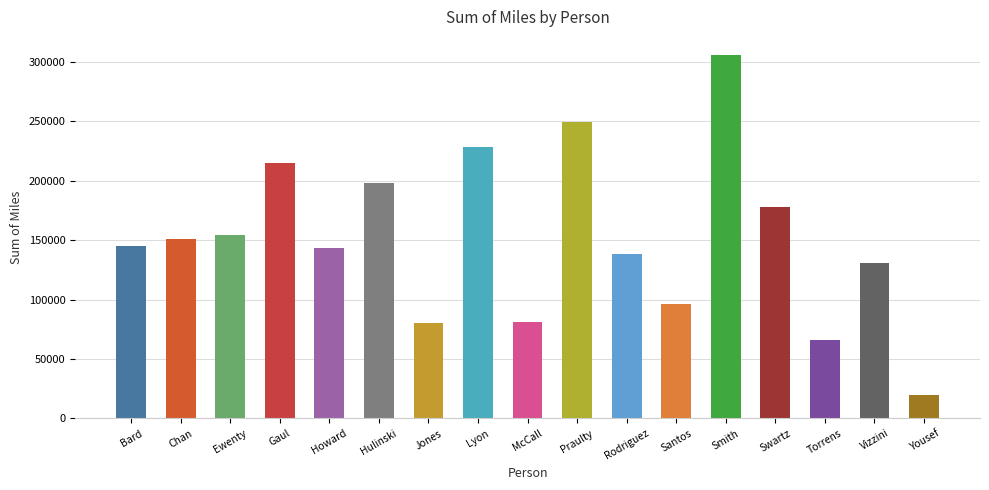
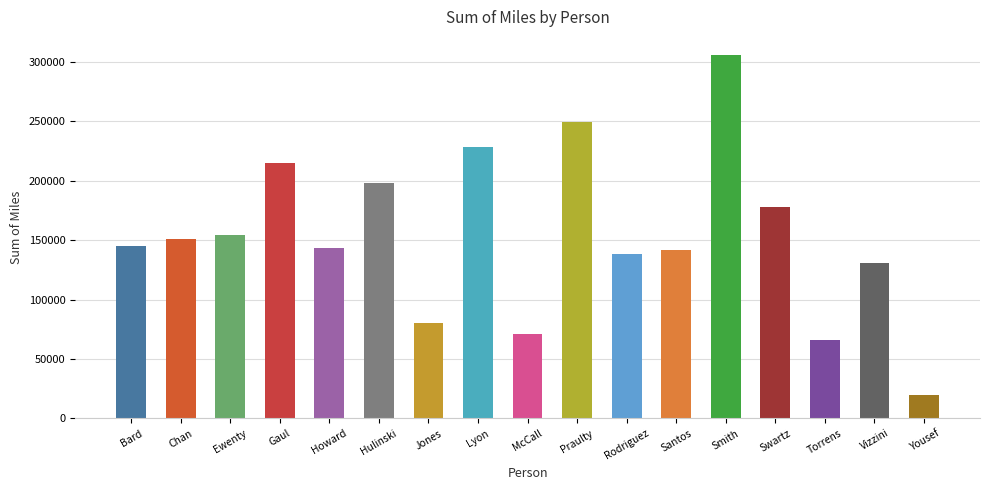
McCall: 81000 -> 71000
Santos: 96000 -> 141000
